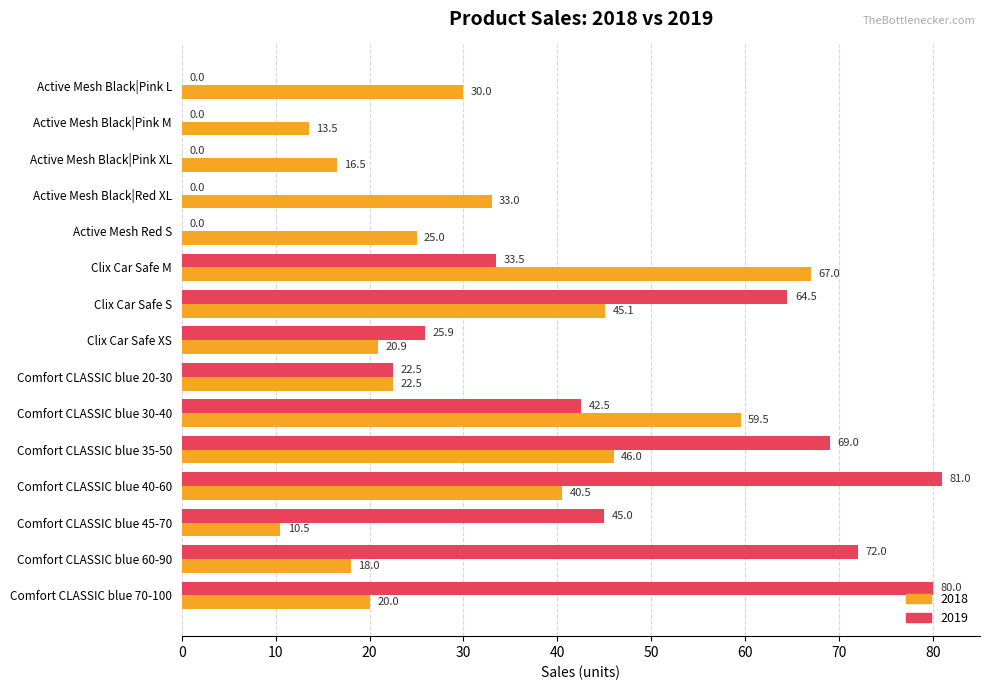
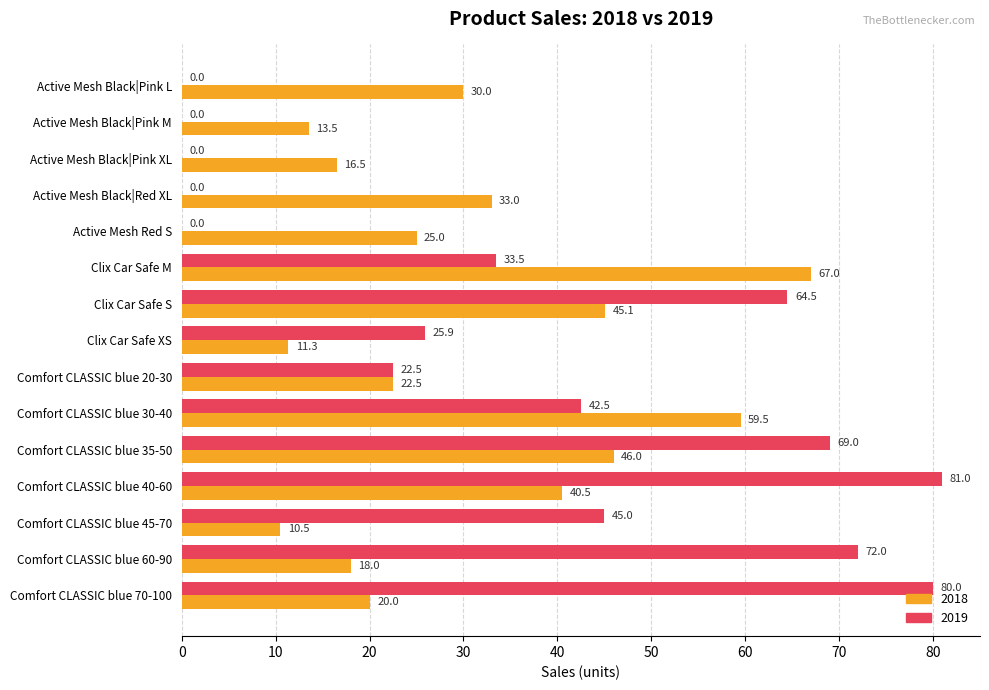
2018, Clix Car Safe XS: 20.9 -> 11.3
